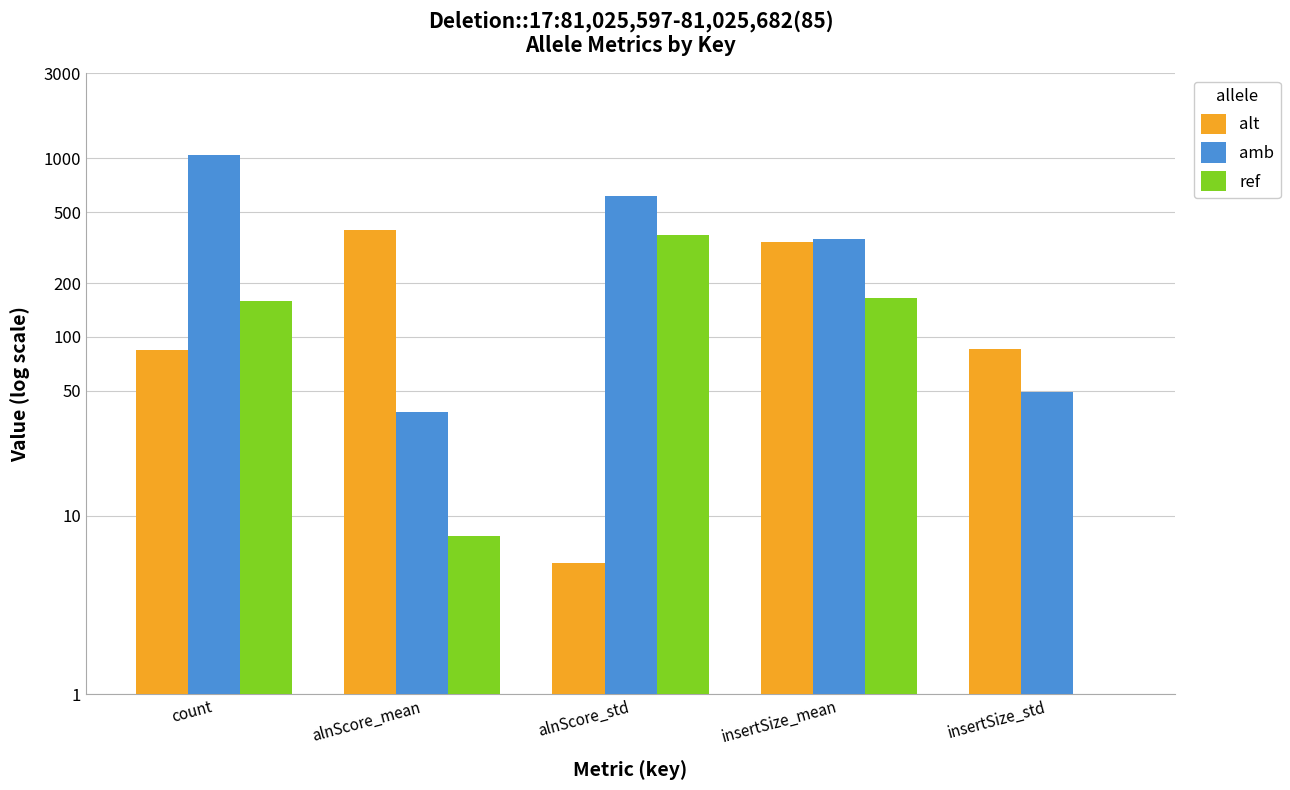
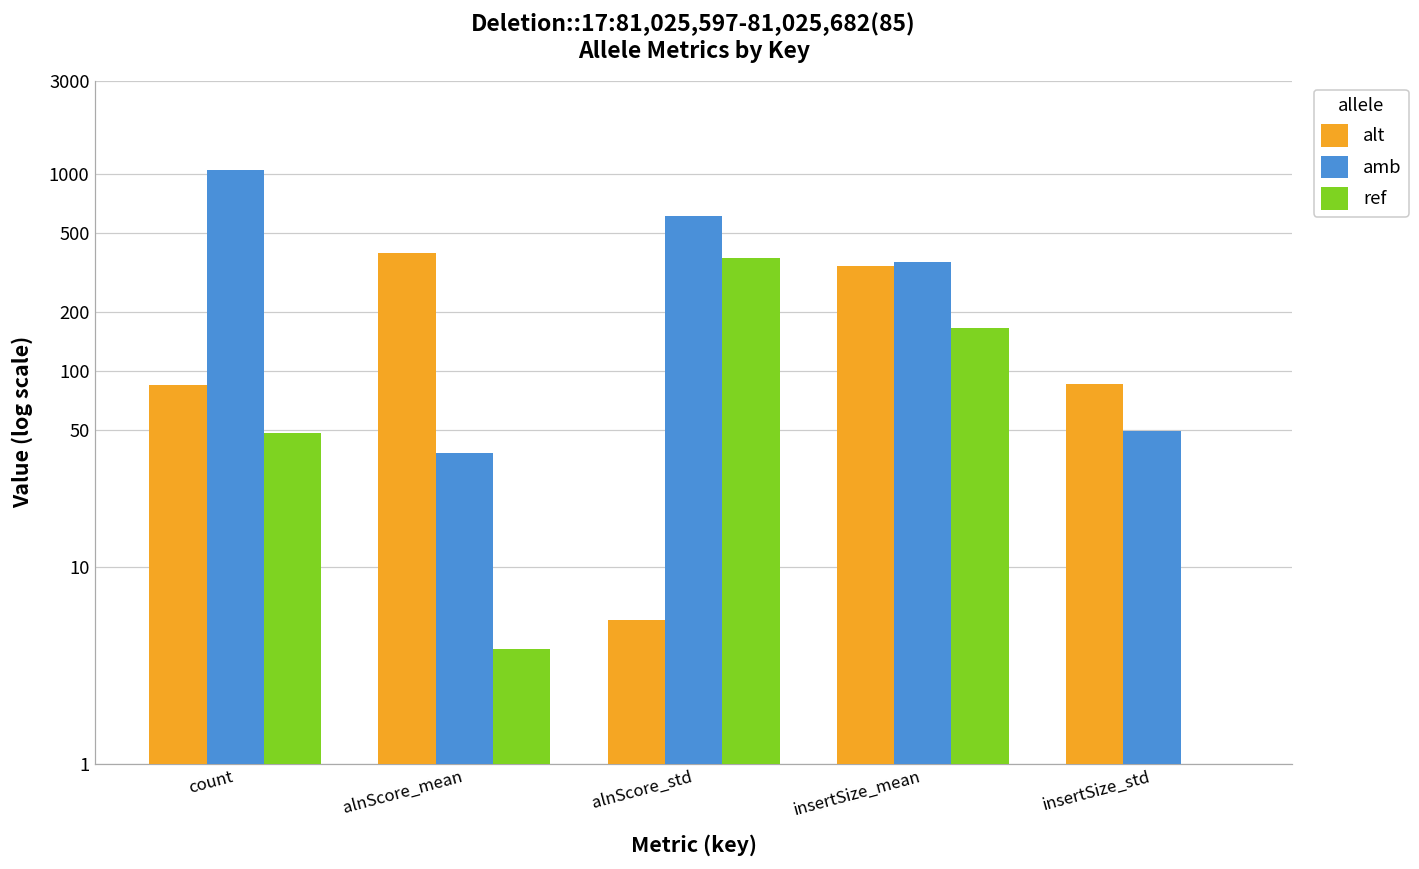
ref, count: 160 -> 48
ref, alnScore_mean: 7.6 -> 3.8
